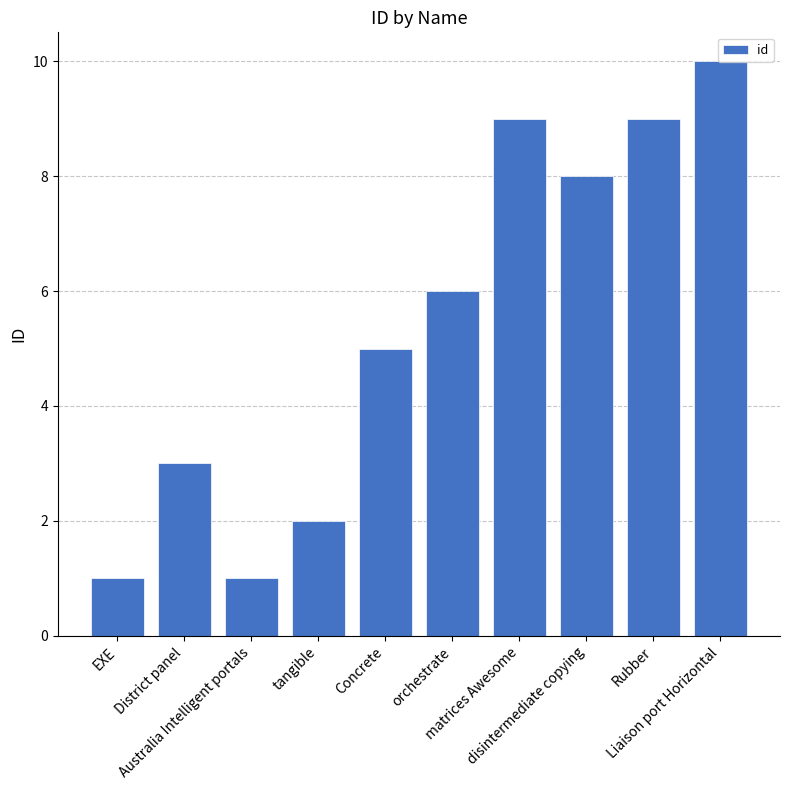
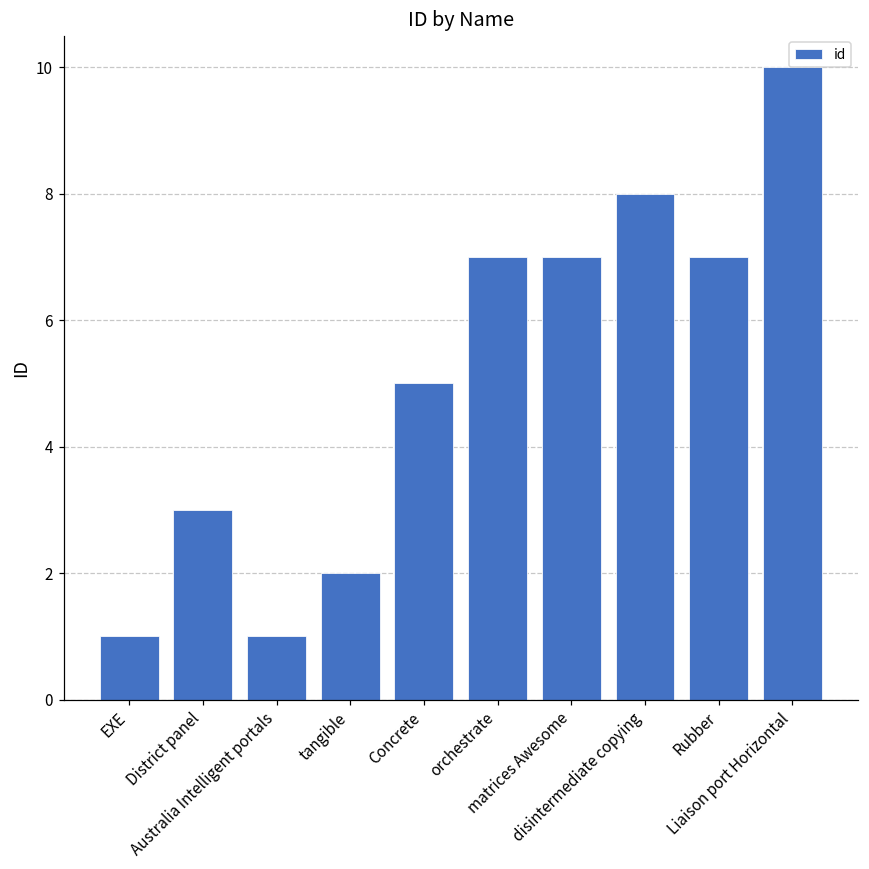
orchestrate: 6 -> 7
matrices Awesome: 9 -> 7
Rubber: 9 -> 7
